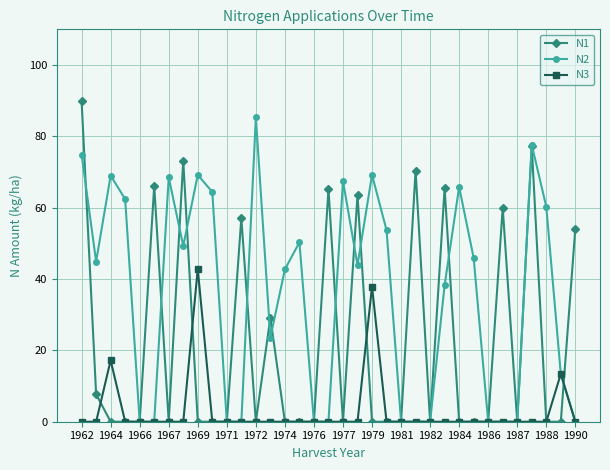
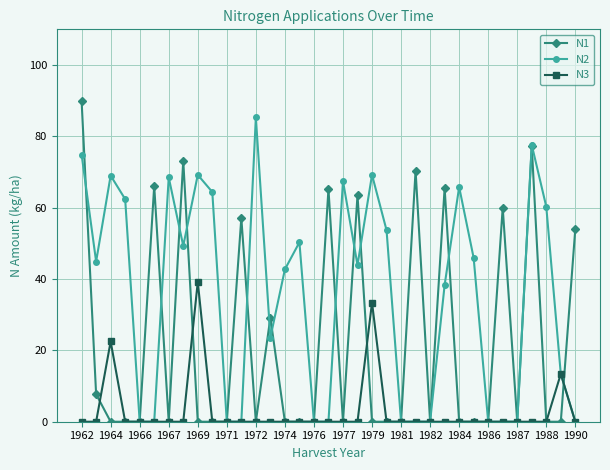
N3, 1964: 17 -> 23
N3, 1969: 43 -> 39
N3, 1979: 38 -> 33
